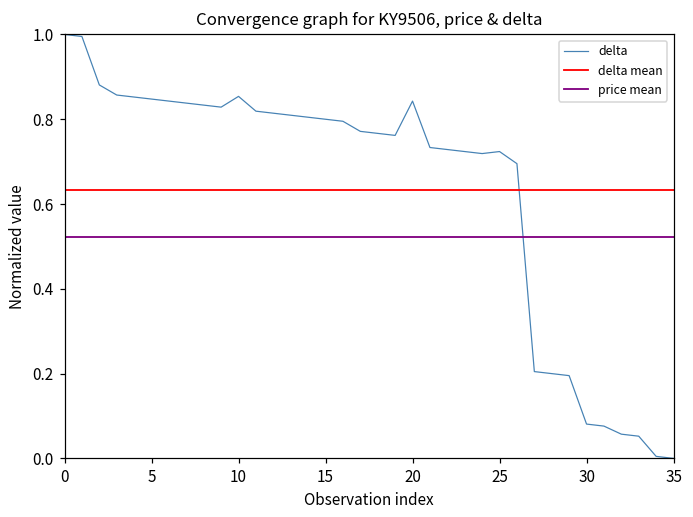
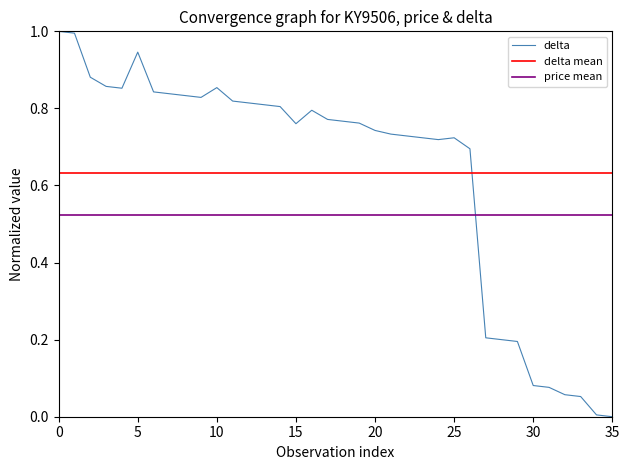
5: 0.85 -> 0.95
15: 0.80 -> 0.76
20: 0.84 -> 0.74
